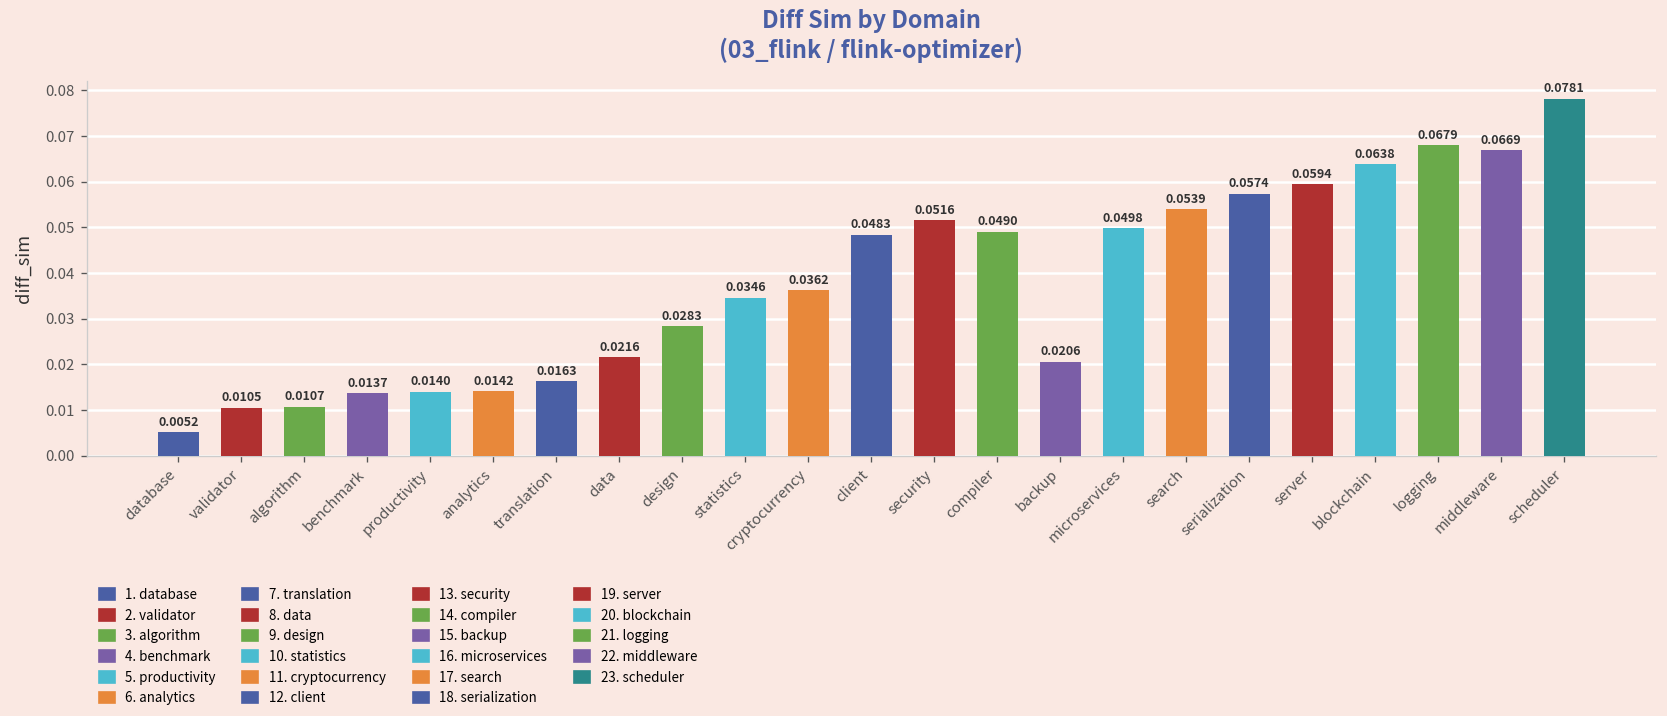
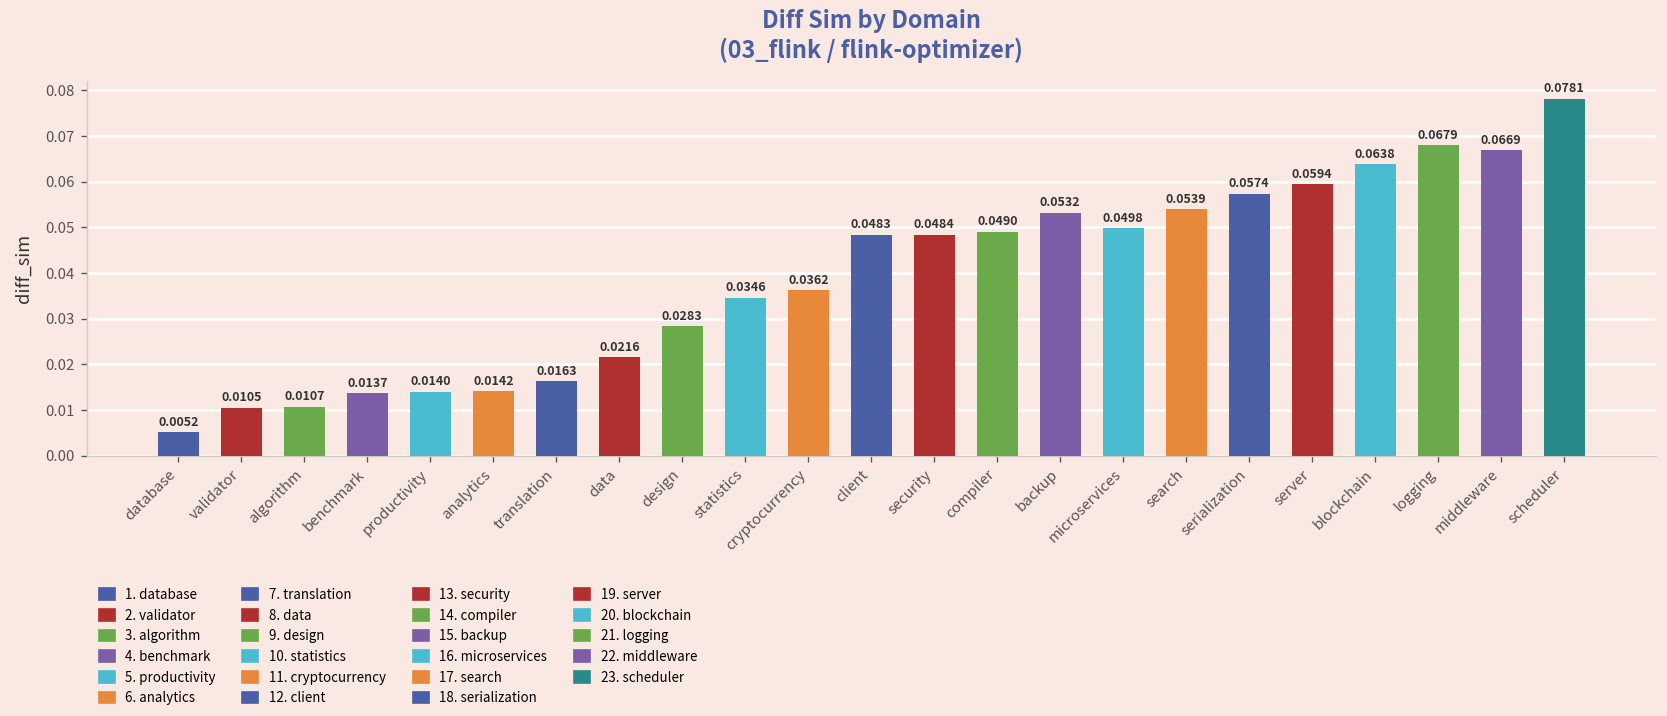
security: 0.0516 -> 0.0484
backup: 0.0206 -> 0.0532
